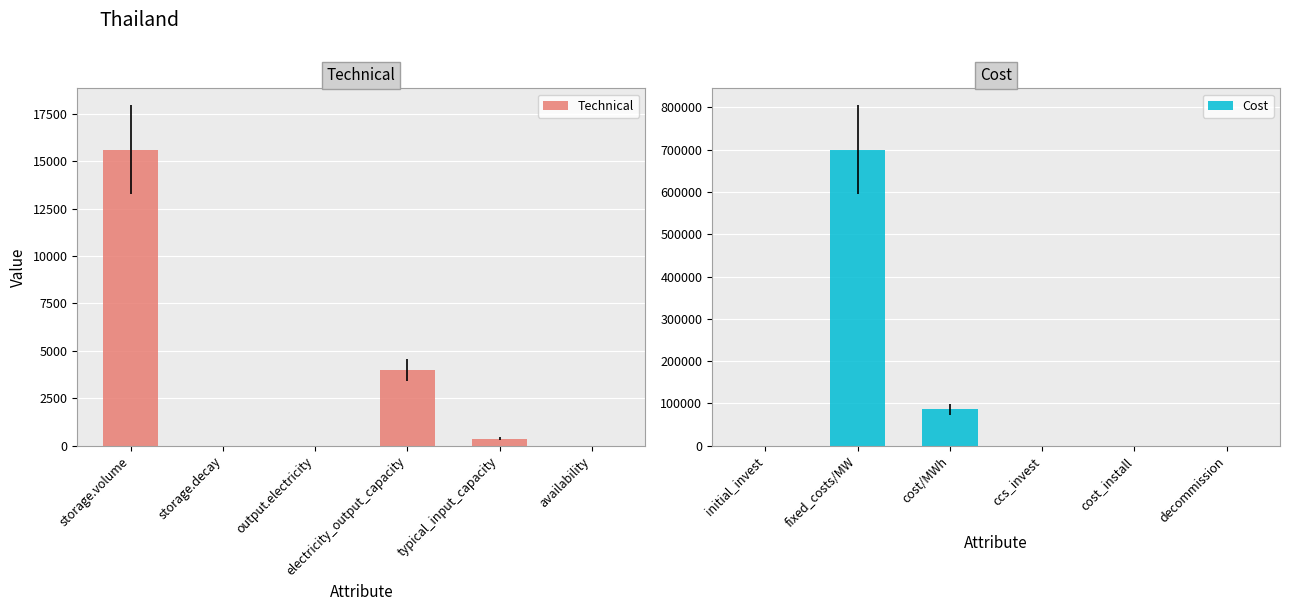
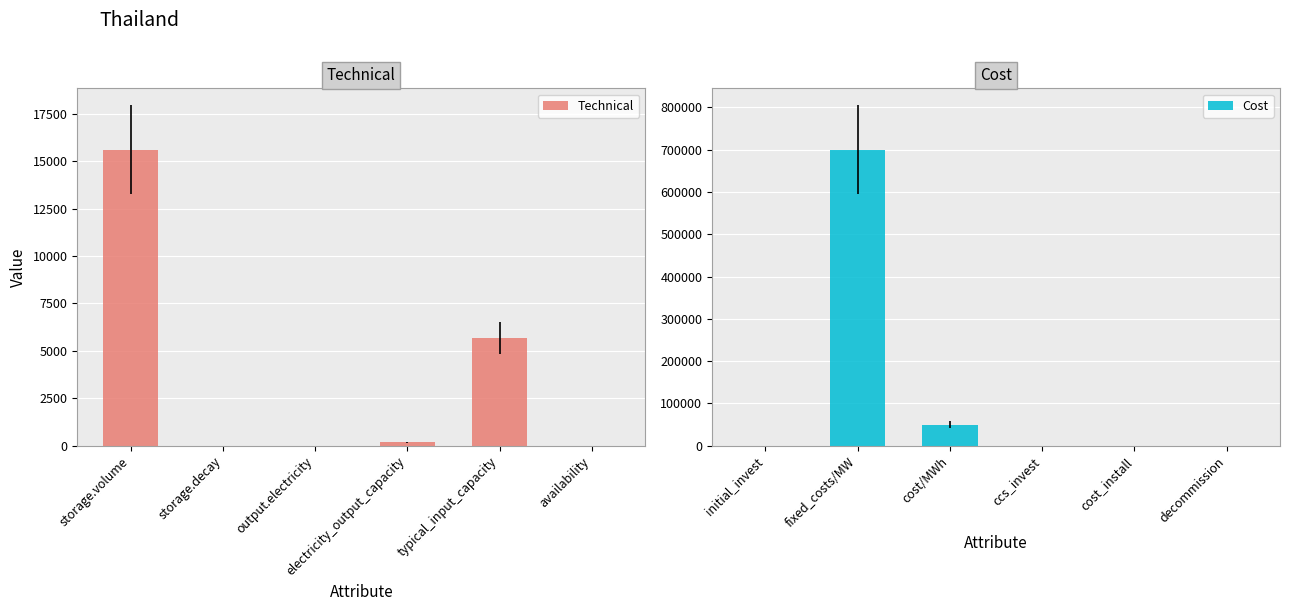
Technical, electricity_output_capacity: 4000 -> 200
Technical, typical_input_capacity: 400 -> 5700
Cost, cost/MWh: 90000 -> 50000
